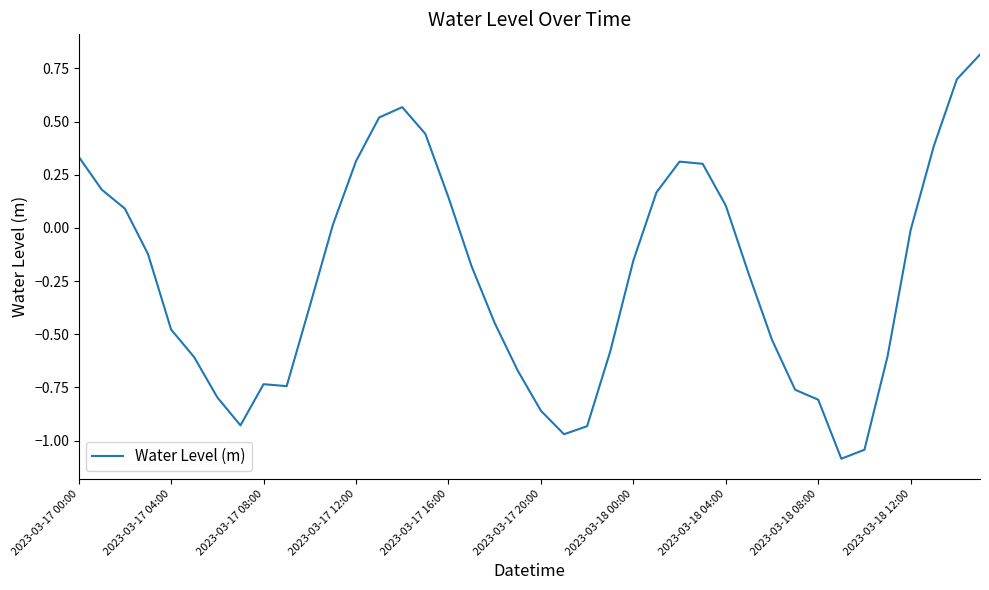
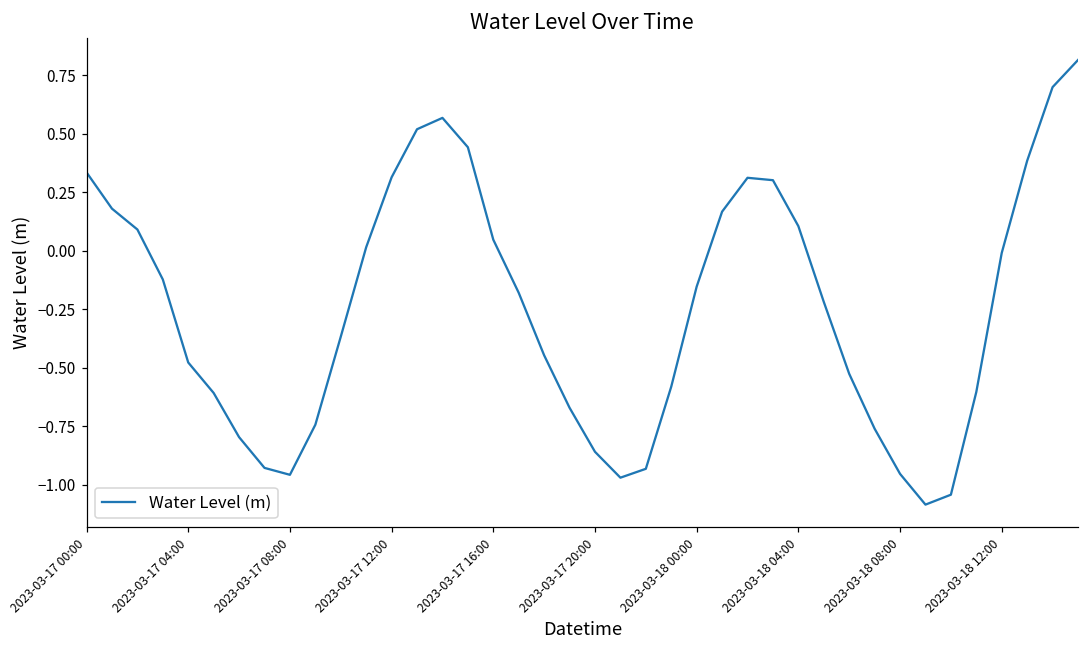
2023-03-17 08:00: -0.73 -> -0.96
2023-03-17 16:00: 0.14 -> 0.05
2023-03-18 08:00: -0.81 -> -0.95
